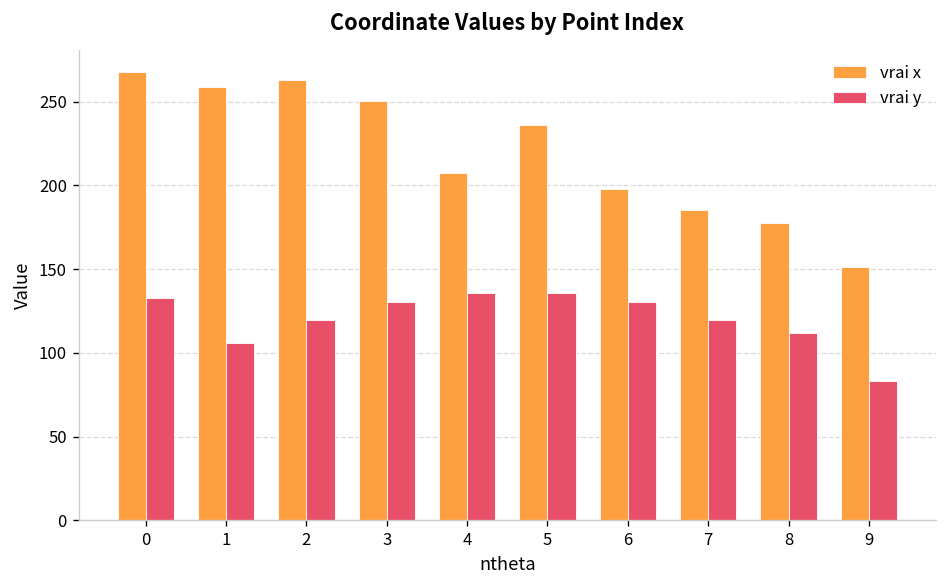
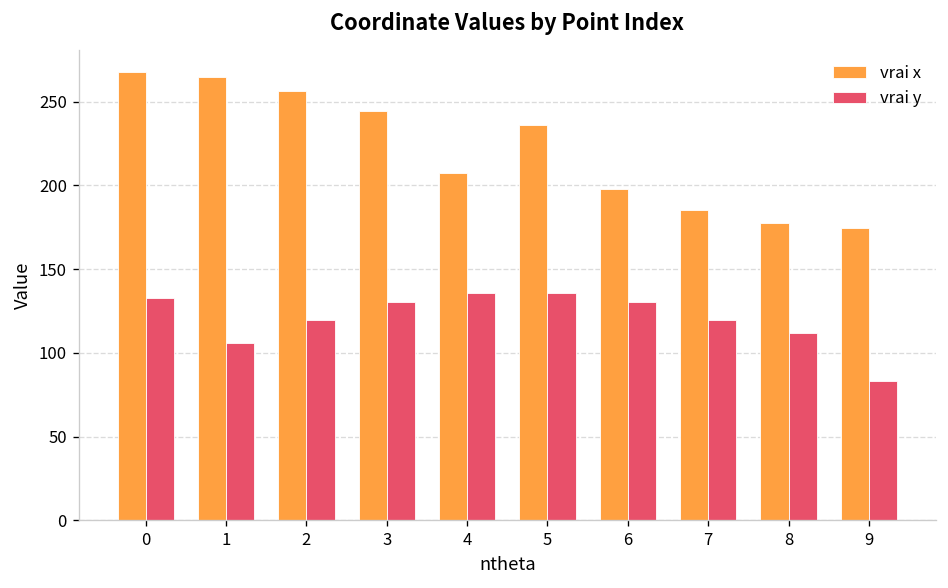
vrai x, 1: 259 -> 265
vrai x, 2: 263 -> 257
vrai x, 3: 250 -> 244
vrai x, 9: 151 -> 175
